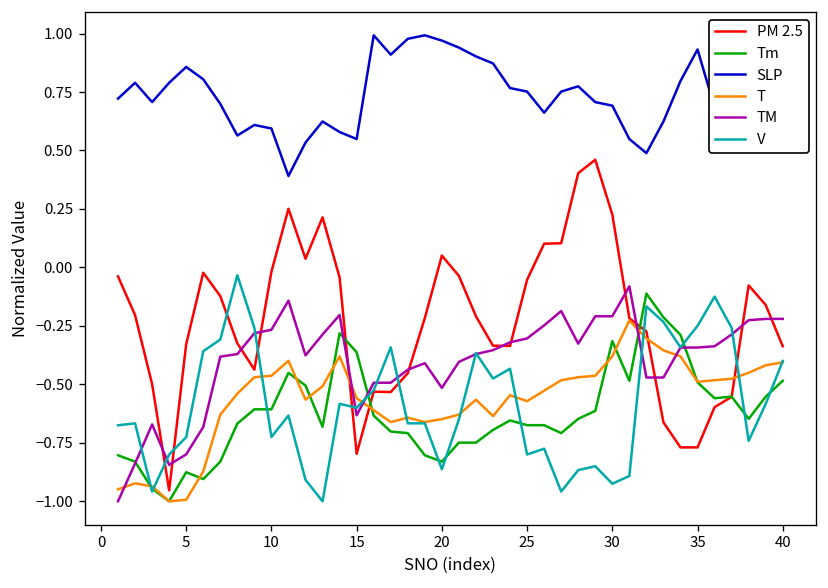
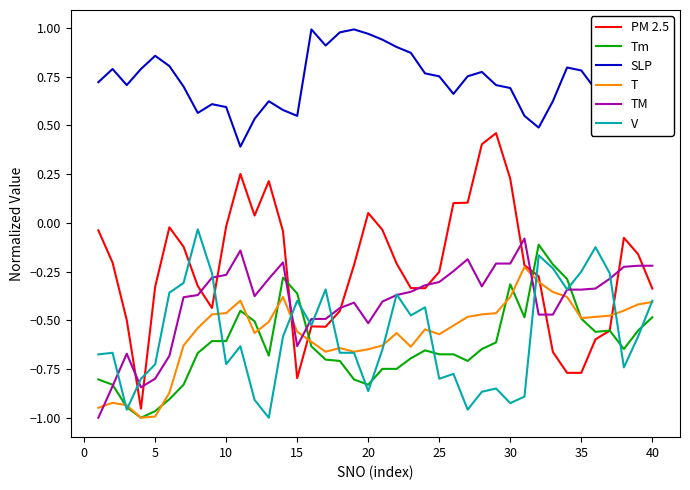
Tm, 5: -0.88 -> -0.97
V, 15: -0.6 -> -0.4
PM 2.5, 25: -0.05 -> -0.25
SLP, 35: 0.93 -> 0.78
